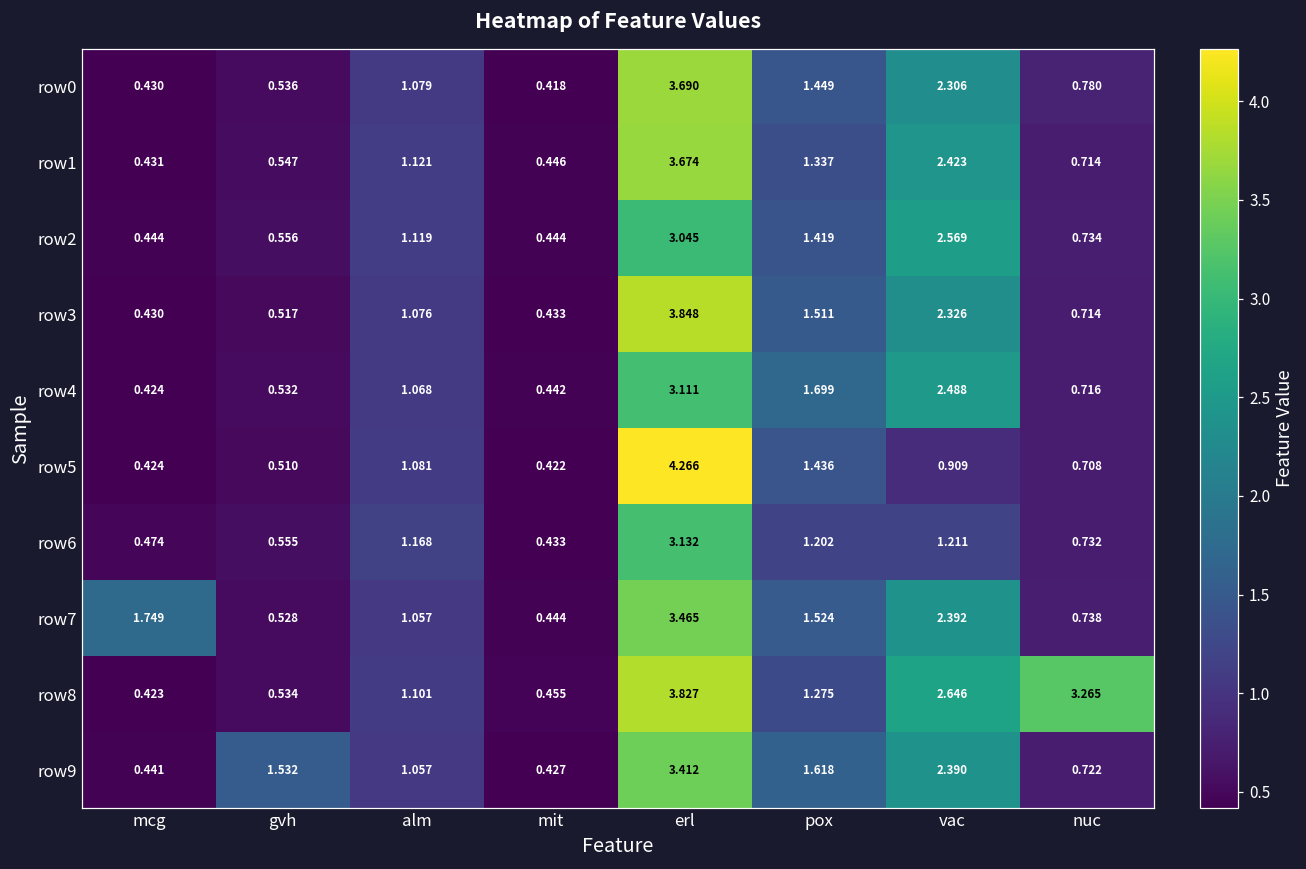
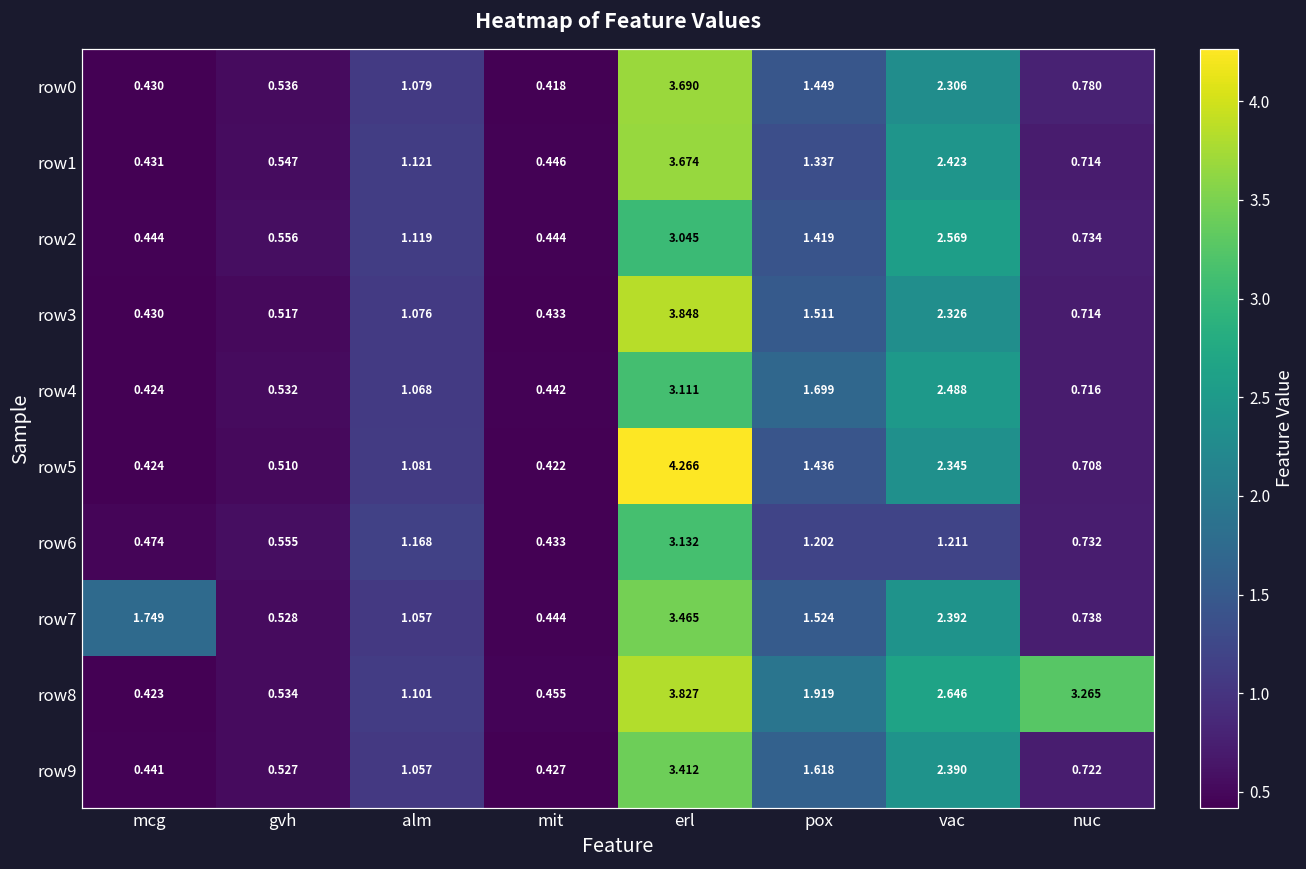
row5, vac: 0.909 -> 2.345
row8, pox: 1.275 -> 1.919
row9, gvh: 1.532 -> 0.527
